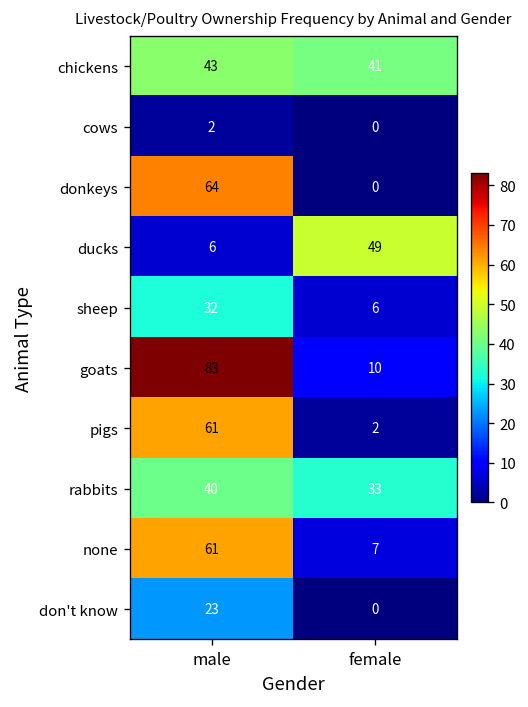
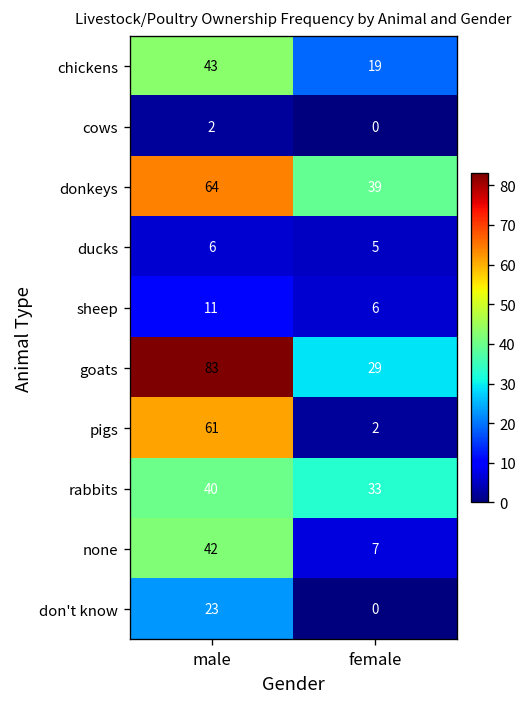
chickens, female: 41 -> 19
donkeys, female: 0 -> 39
ducks, female: 49 -> 5
sheep, male: 32 -> 11
goats, female: 10 -> 29
none, male: 61 -> 42
